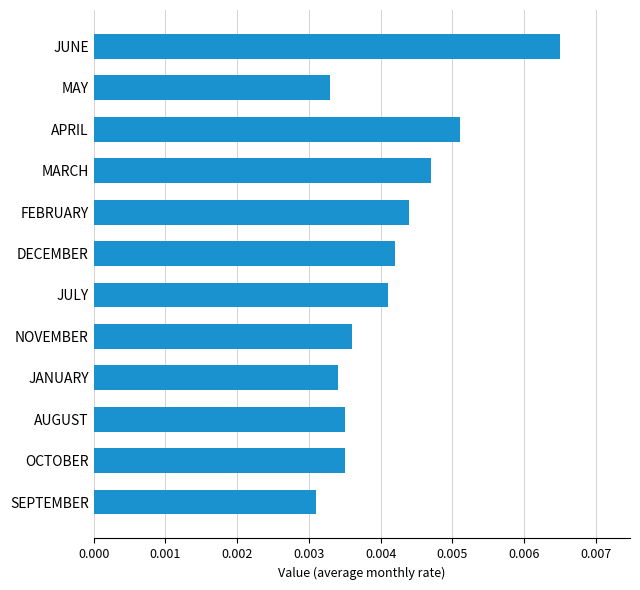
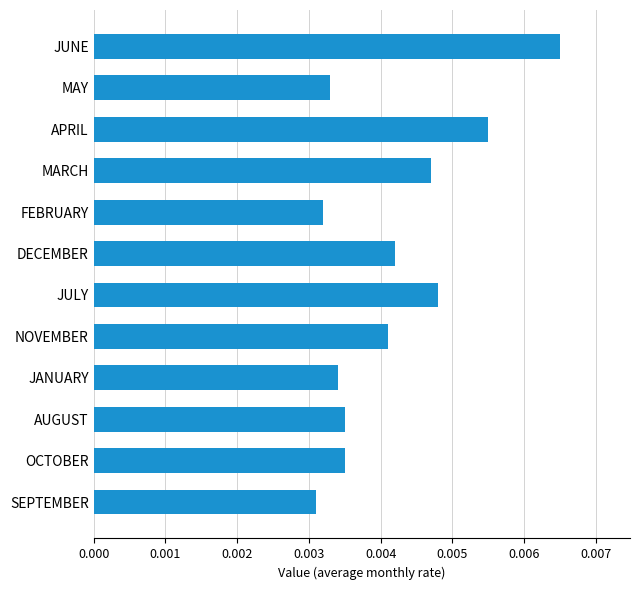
APRIL: 0.0051 -> 0.0055
FEBRUARY: 0.0044 -> 0.0032
JULY: 0.0041 -> 0.0048
NOVEMBER: 0.0036 -> 0.0041
